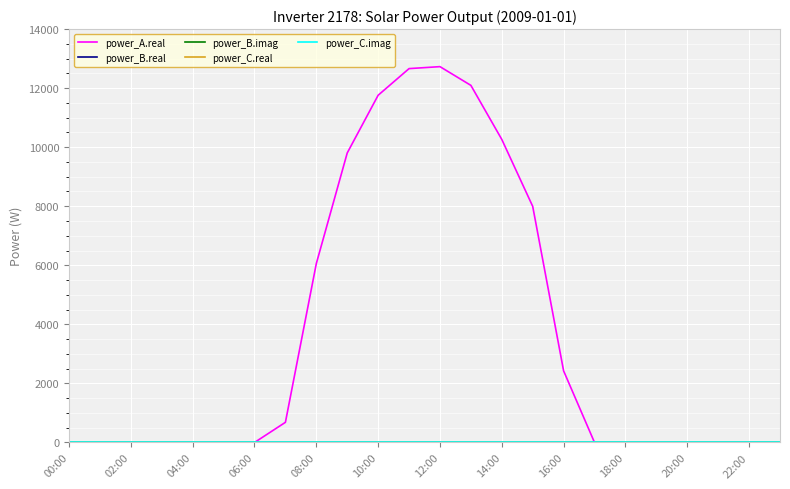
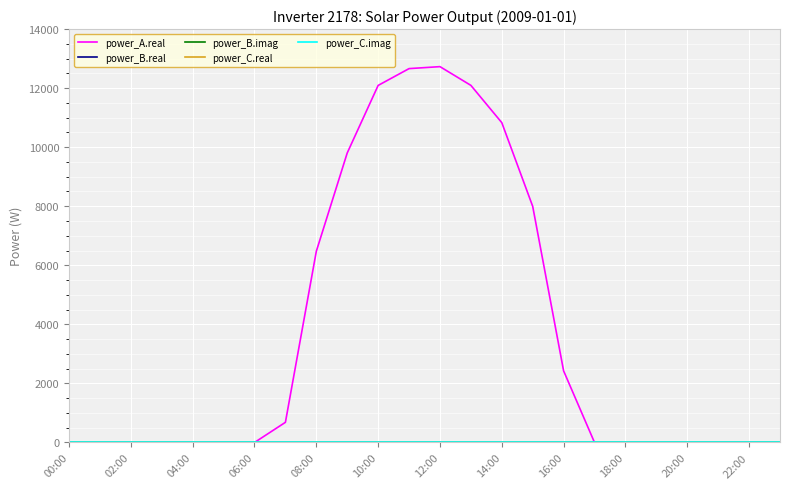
power_A.real, 08:00: 6100 -> 6500
power_A.real, 10:00: 11800 -> 12100
power_A.real, 14:00: 10300 -> 10800
